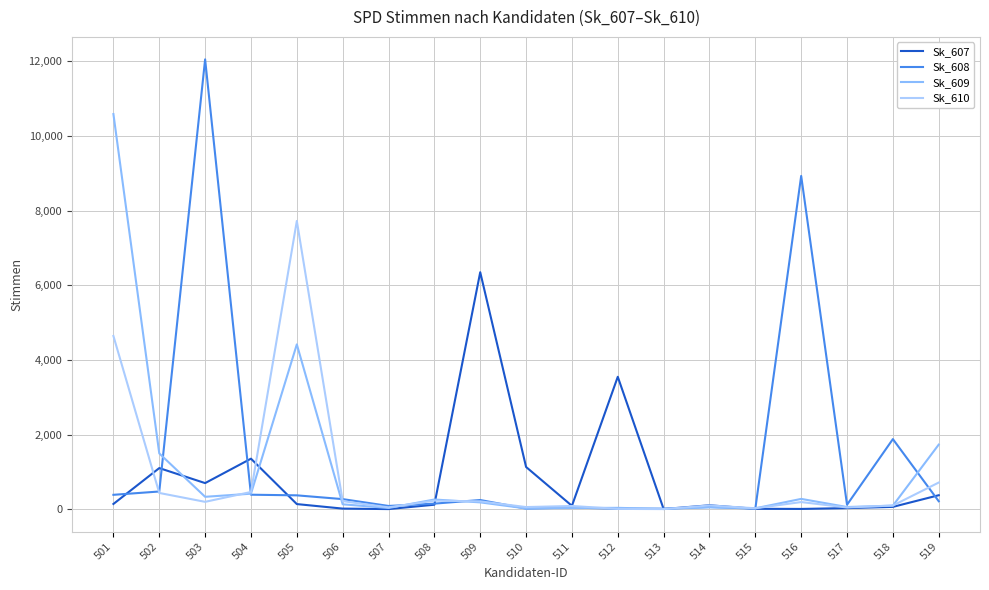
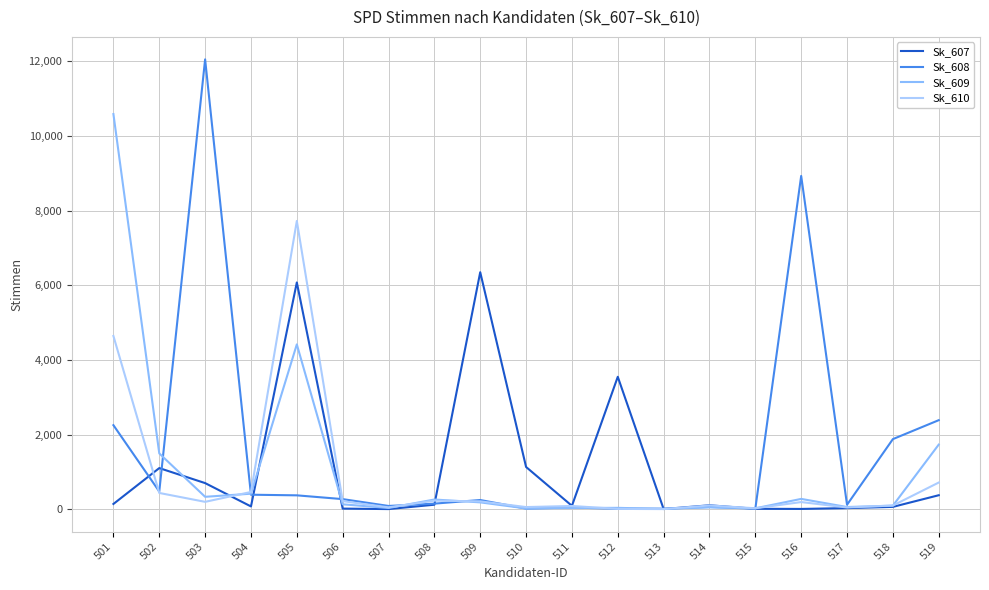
Sk_608, 501: 400 -> 2,300
Sk_607, 504: 1,400 -> 100
Sk_607, 505: 100 -> 6,100
Sk_608, 519: 200 -> 2,400
